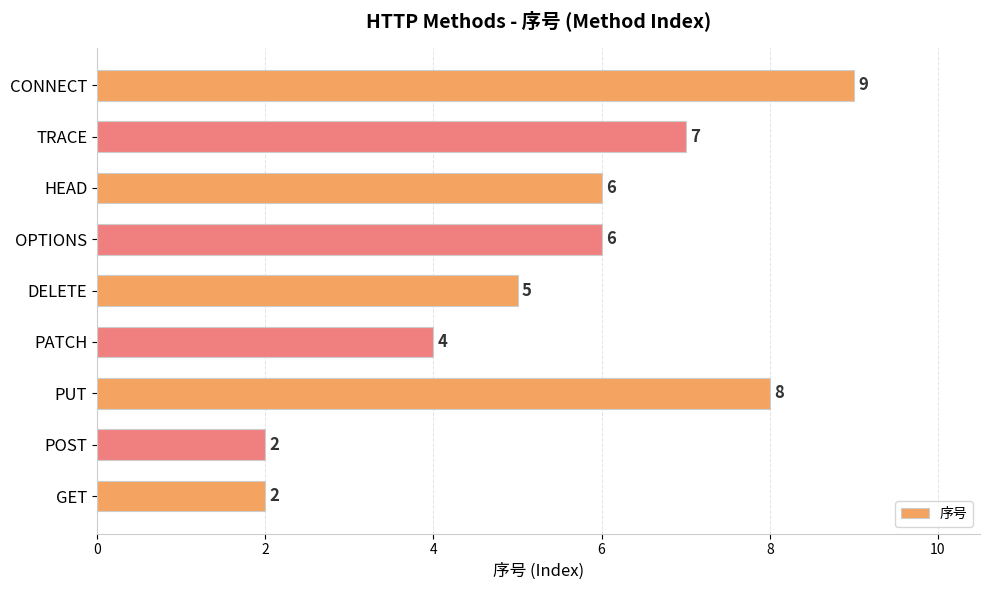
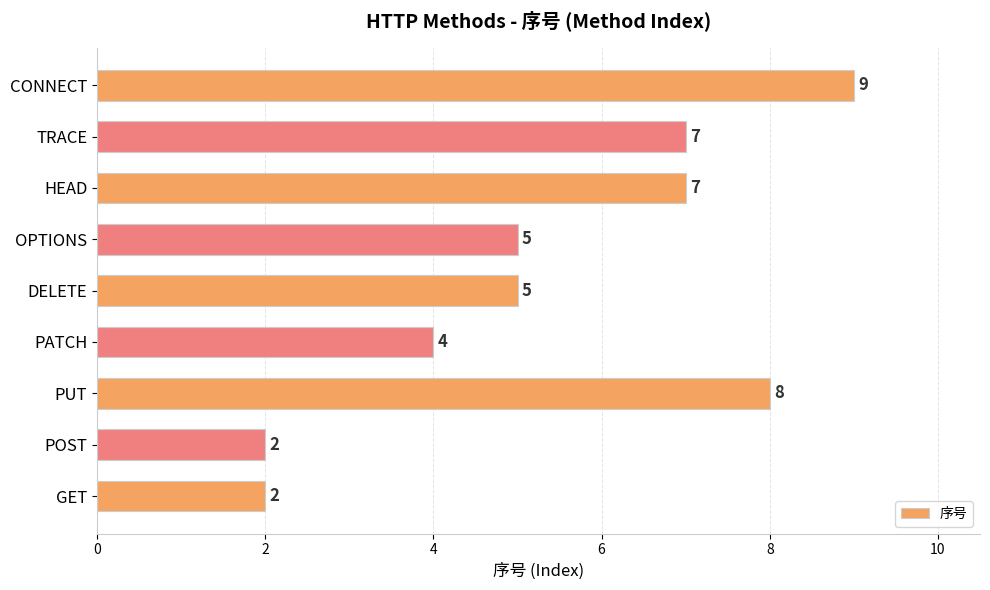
HEAD: 6 -> 7
OPTIONS: 6 -> 5
